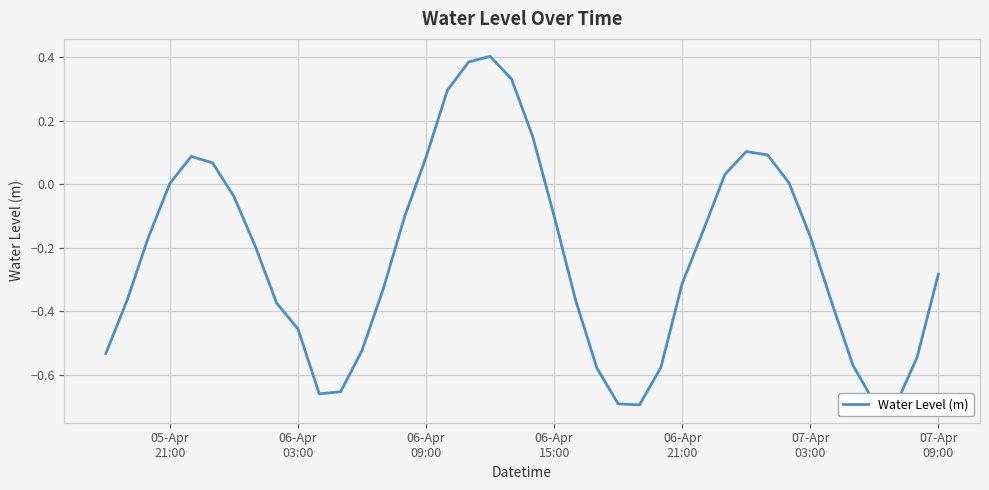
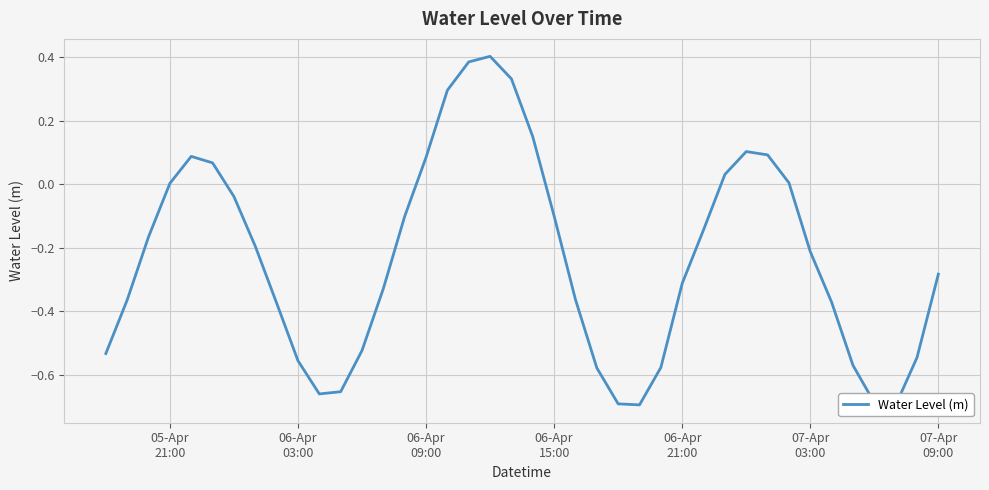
06-Apr 03:00: -0.46 -> -0.56
07-Apr 03:00: -0.16 -> -0.21
